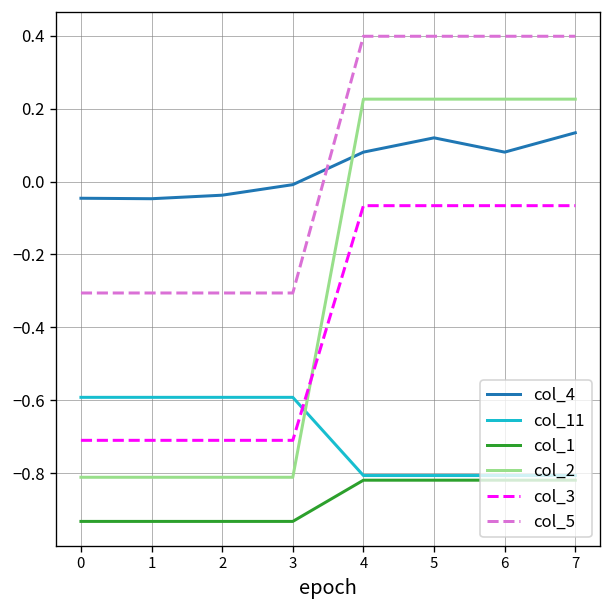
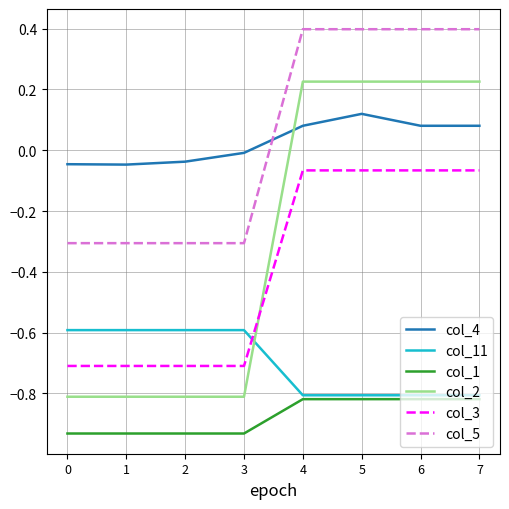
col_4, 7: 0.13 -> 0.08
